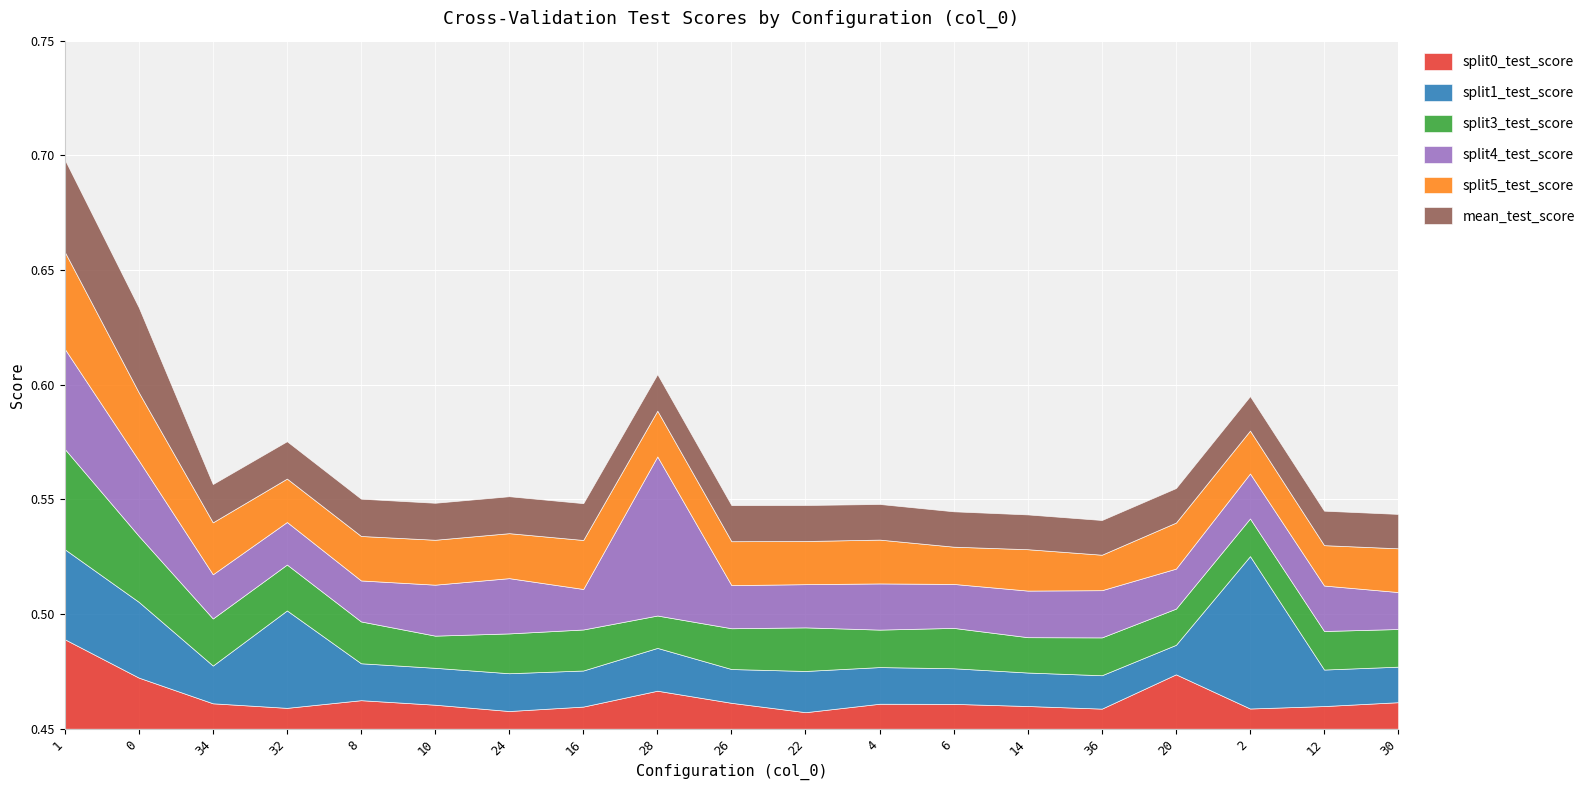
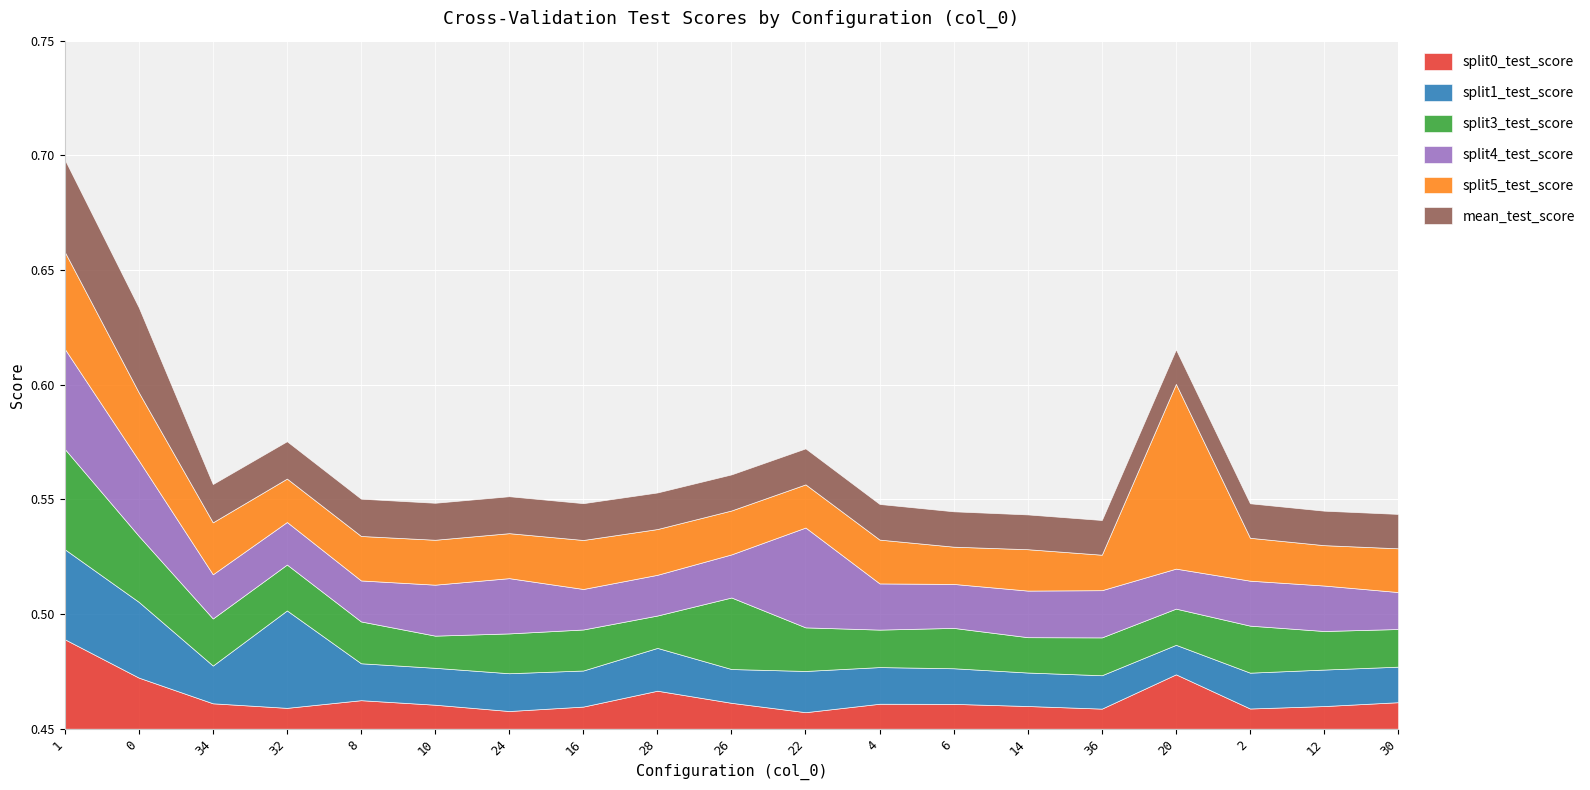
split4_test_score, 28: 0.069 -> 0.018
split3_test_score, 26: 0.018 -> 0.031
split4_test_score, 22: 0.019 -> 0.044
split5_test_score, 20: 0.020 -> 0.081
split1_test_score, 2: 0.066 -> 0.016
split3_test_score, 2: 0.016 -> 0.021
